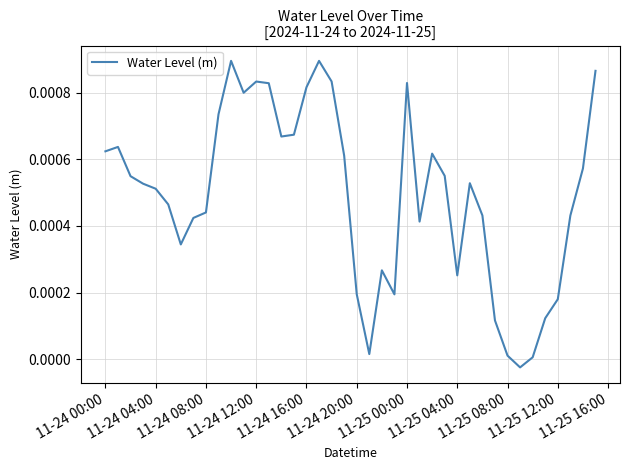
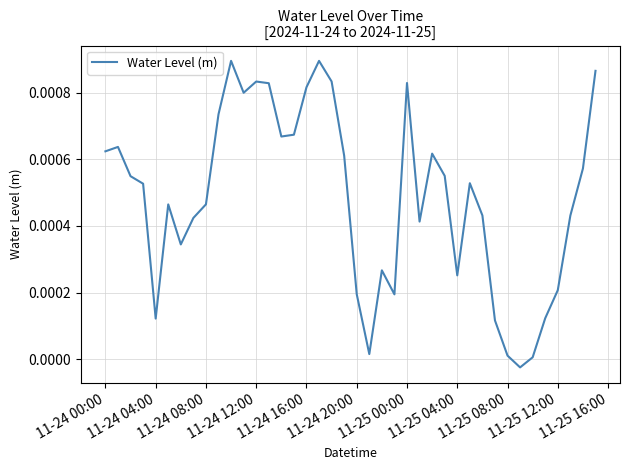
11-24 04:00: 0.00051 -> 0.00012
11-24 08:00: 0.00044 -> 0.00046
11-25 12:00: 0.00018 -> 0.00021
